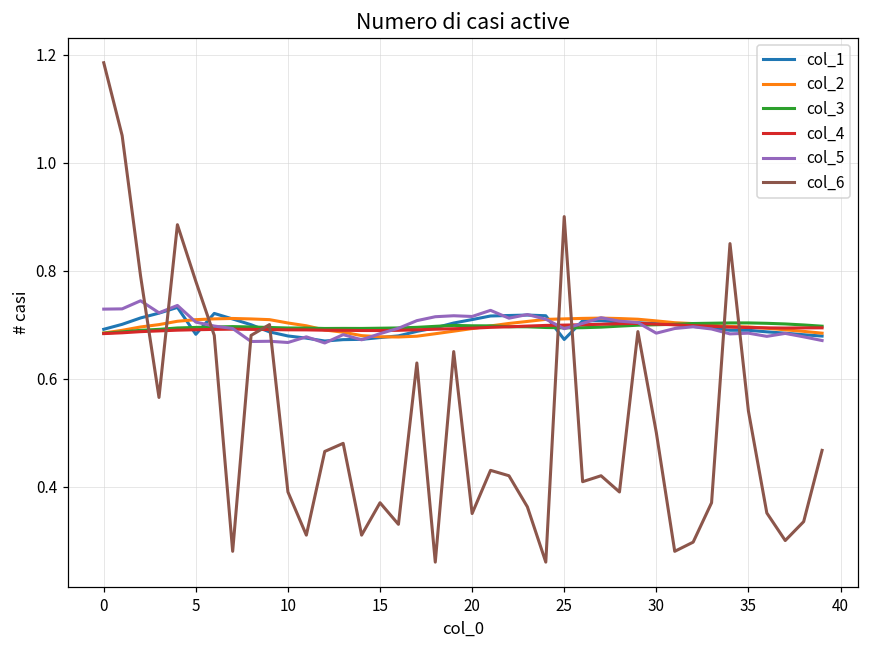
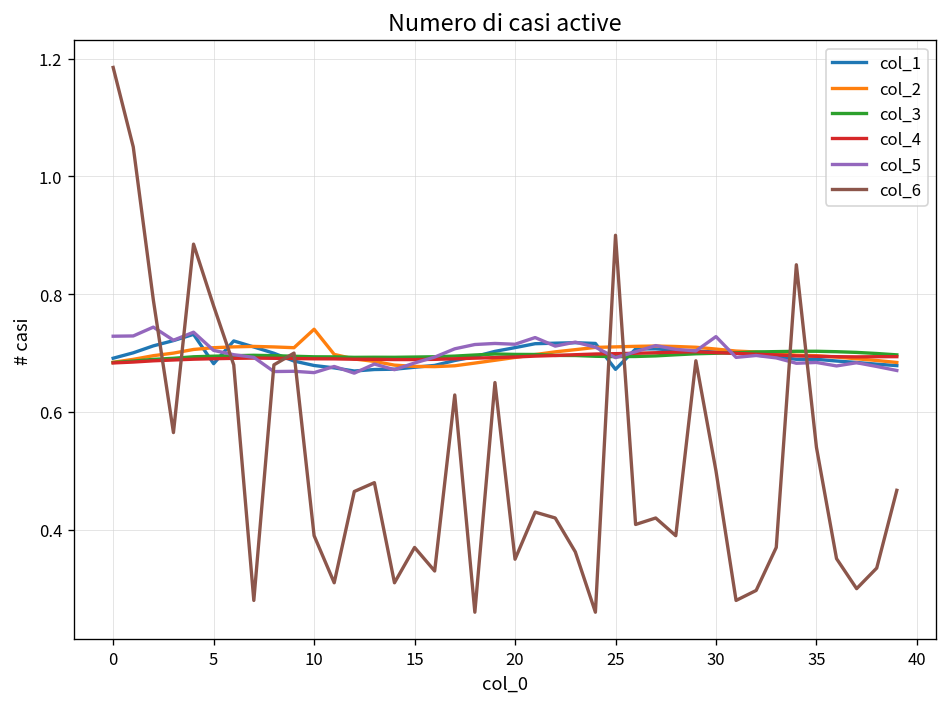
col_2, 10: 0.70 -> 0.74
col_5, 30: 0.68 -> 0.73
